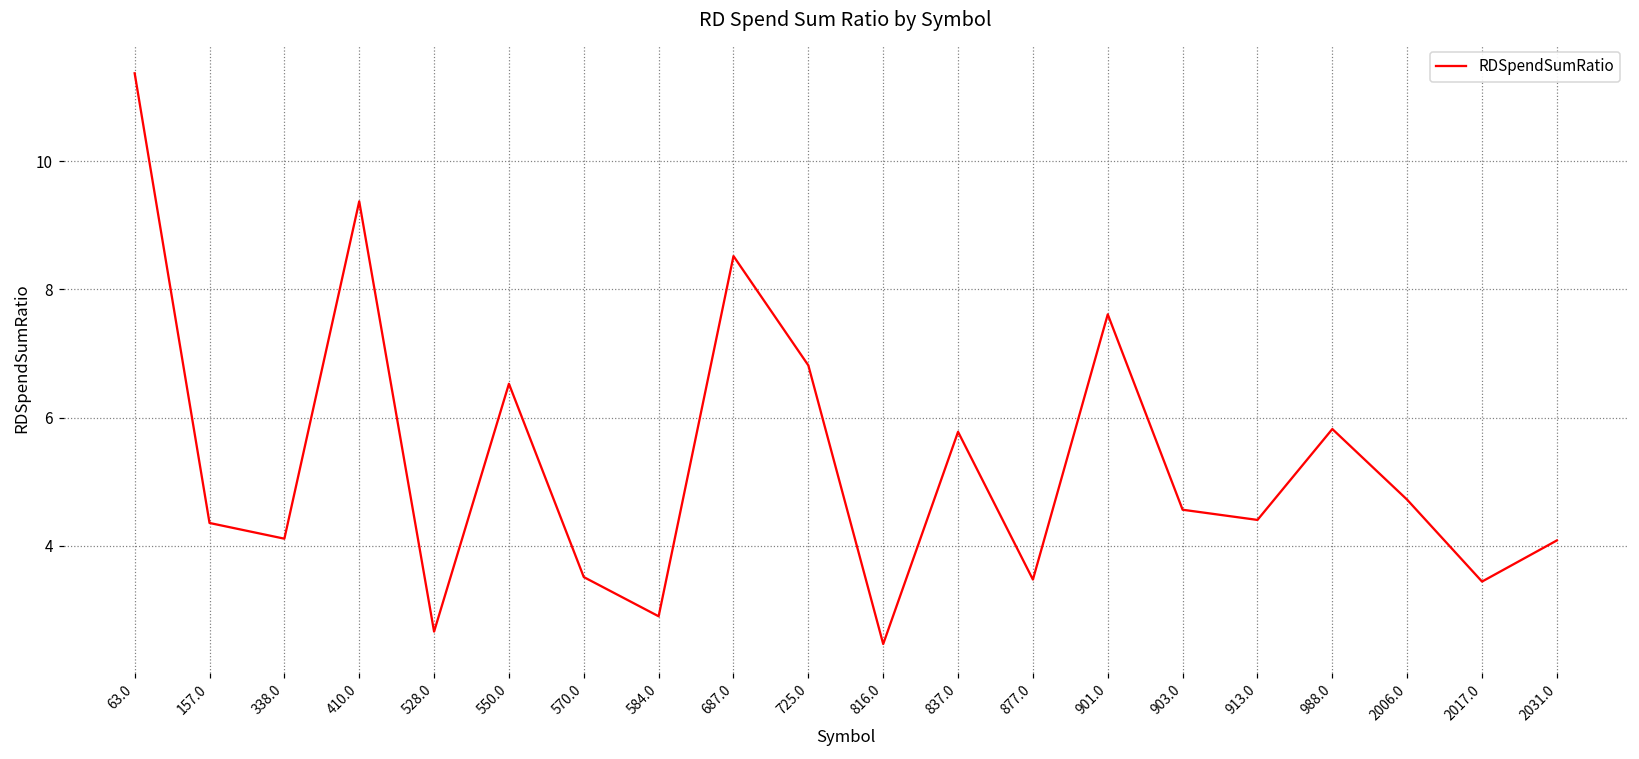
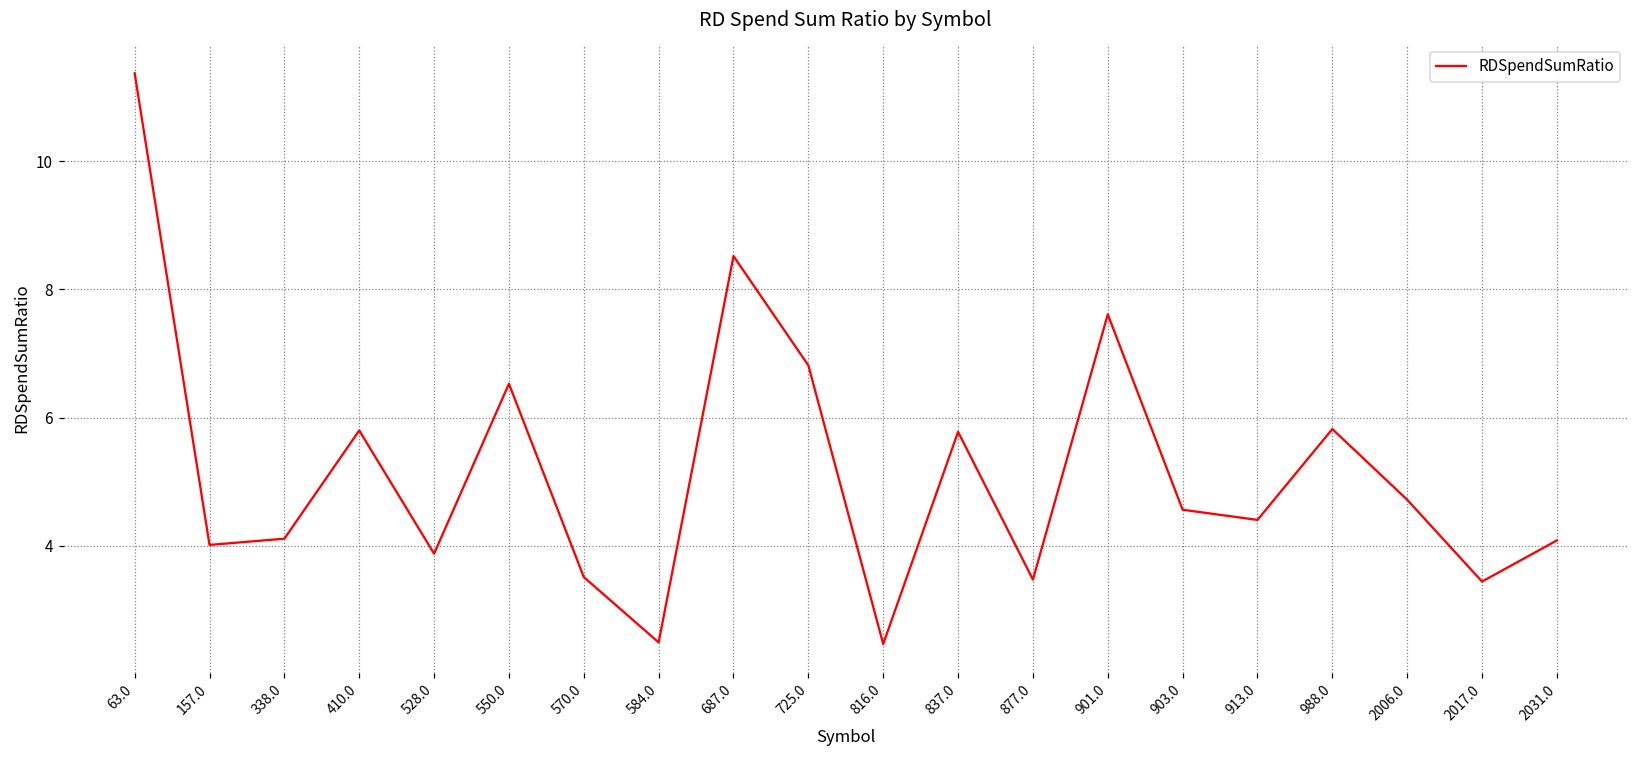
157.0: 4.4 -> 4.0
410.0: 9.4 -> 5.8
528.0: 2.7 -> 3.9
584.0: 2.9 -> 2.5
